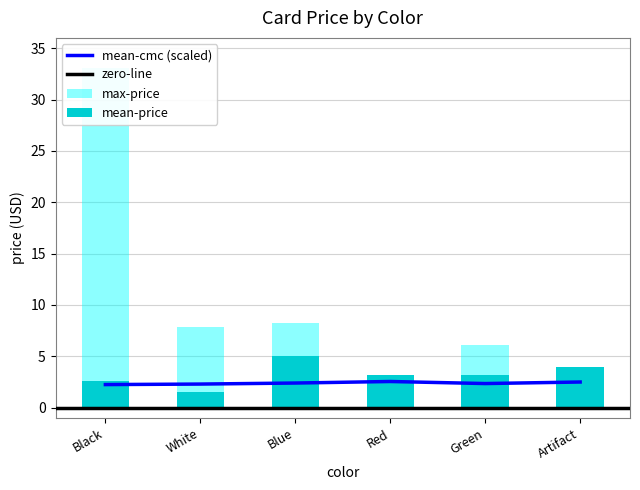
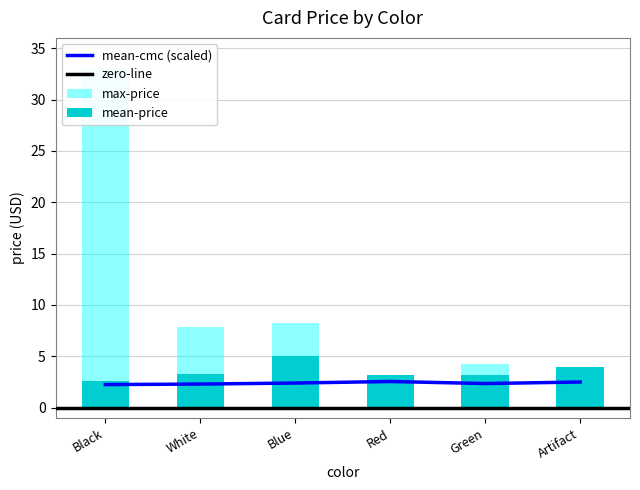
mean-price, White: 1.5 -> 3.2
max-price, Green: 6.1 -> 4.2
